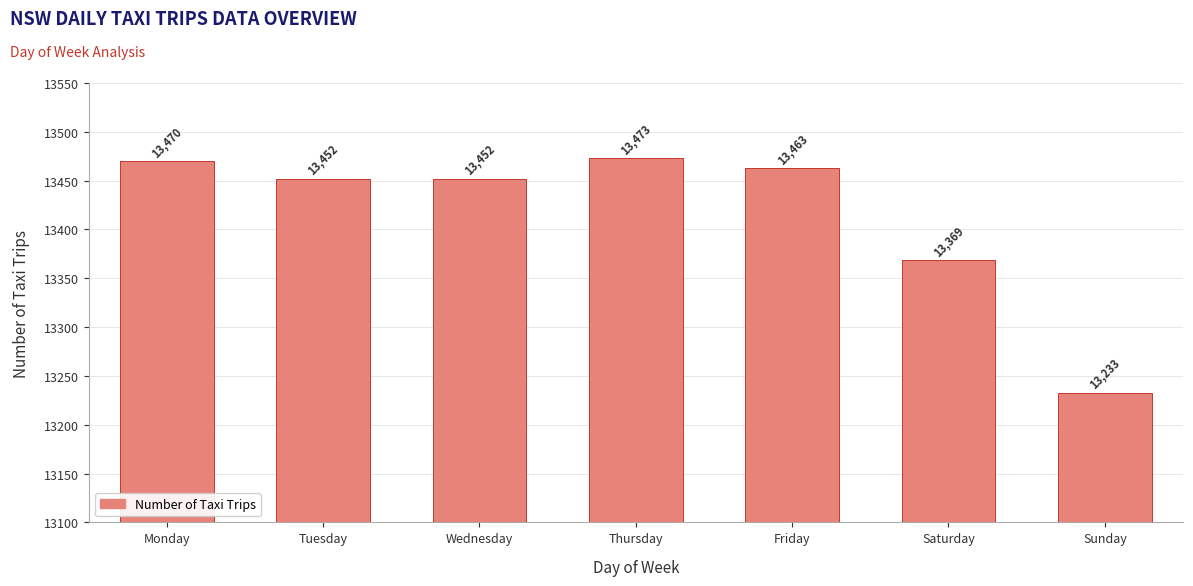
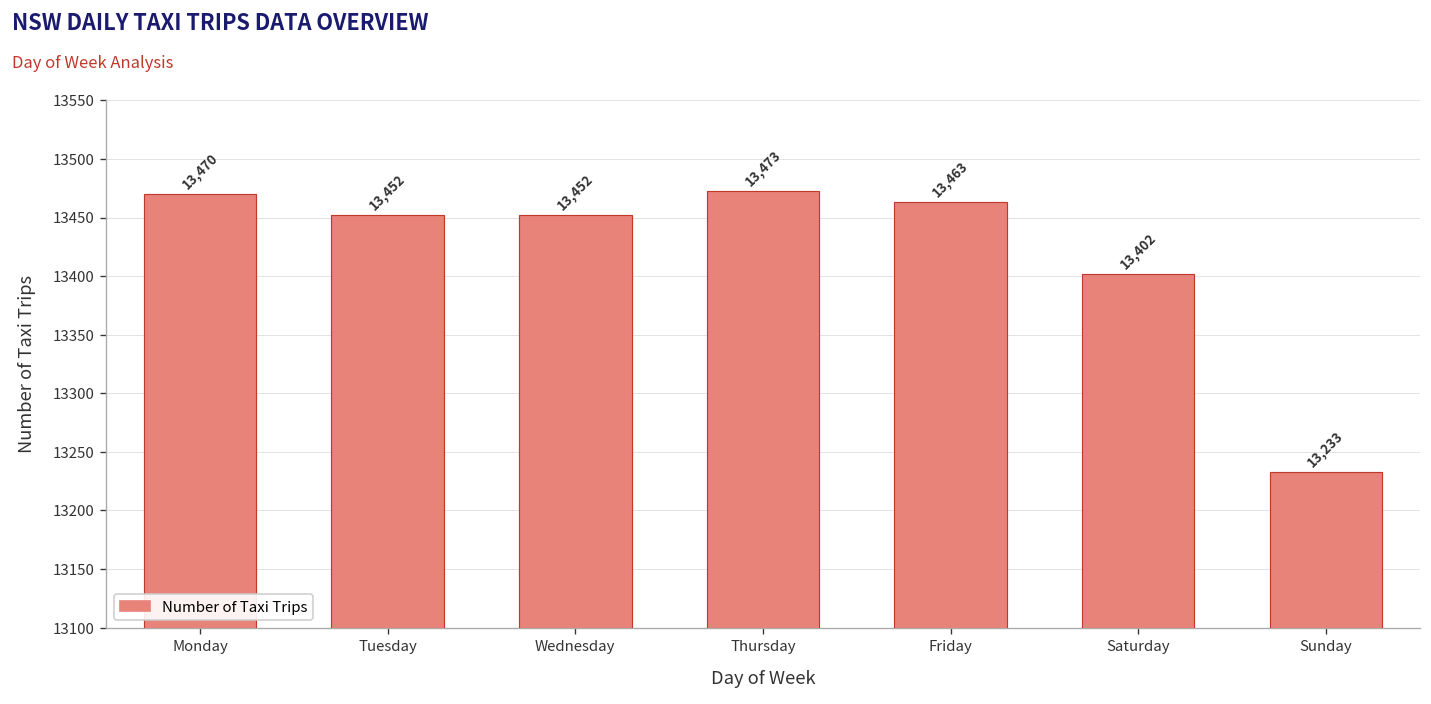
Saturday: 13,369 -> 13,402
